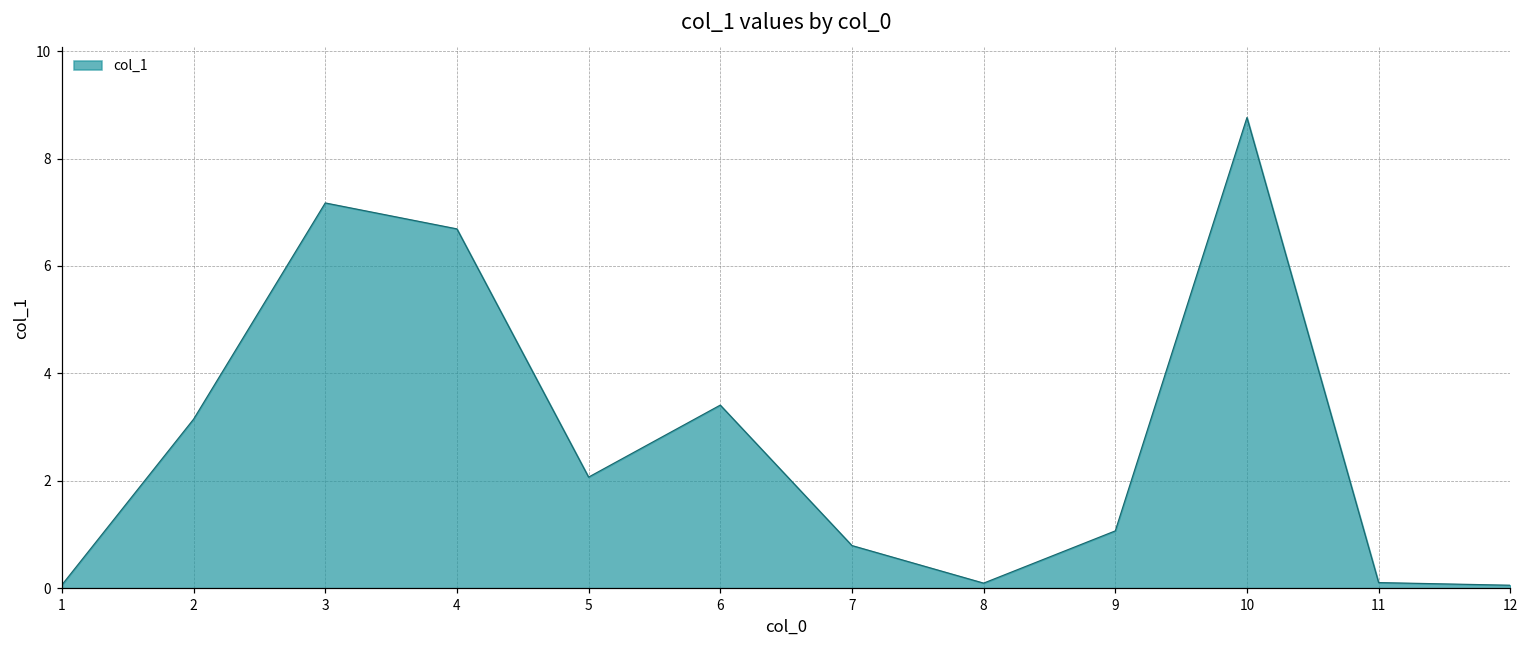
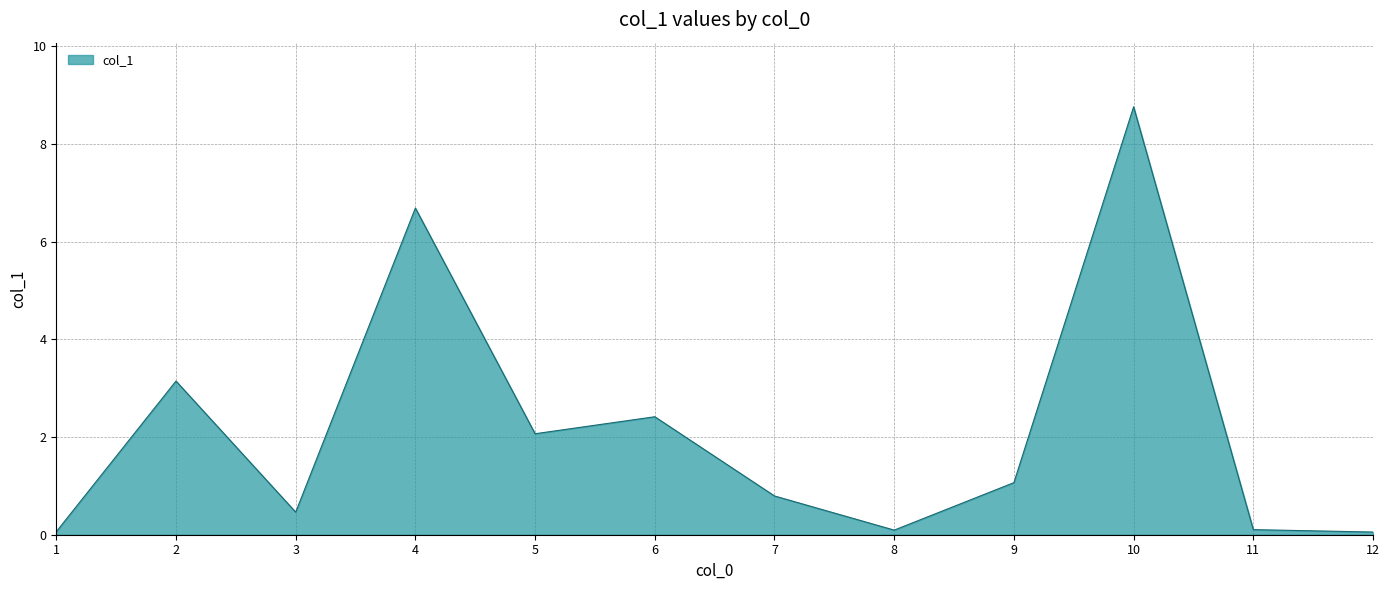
3: 7.2 -> 0.5
6: 3.4 -> 2.4
